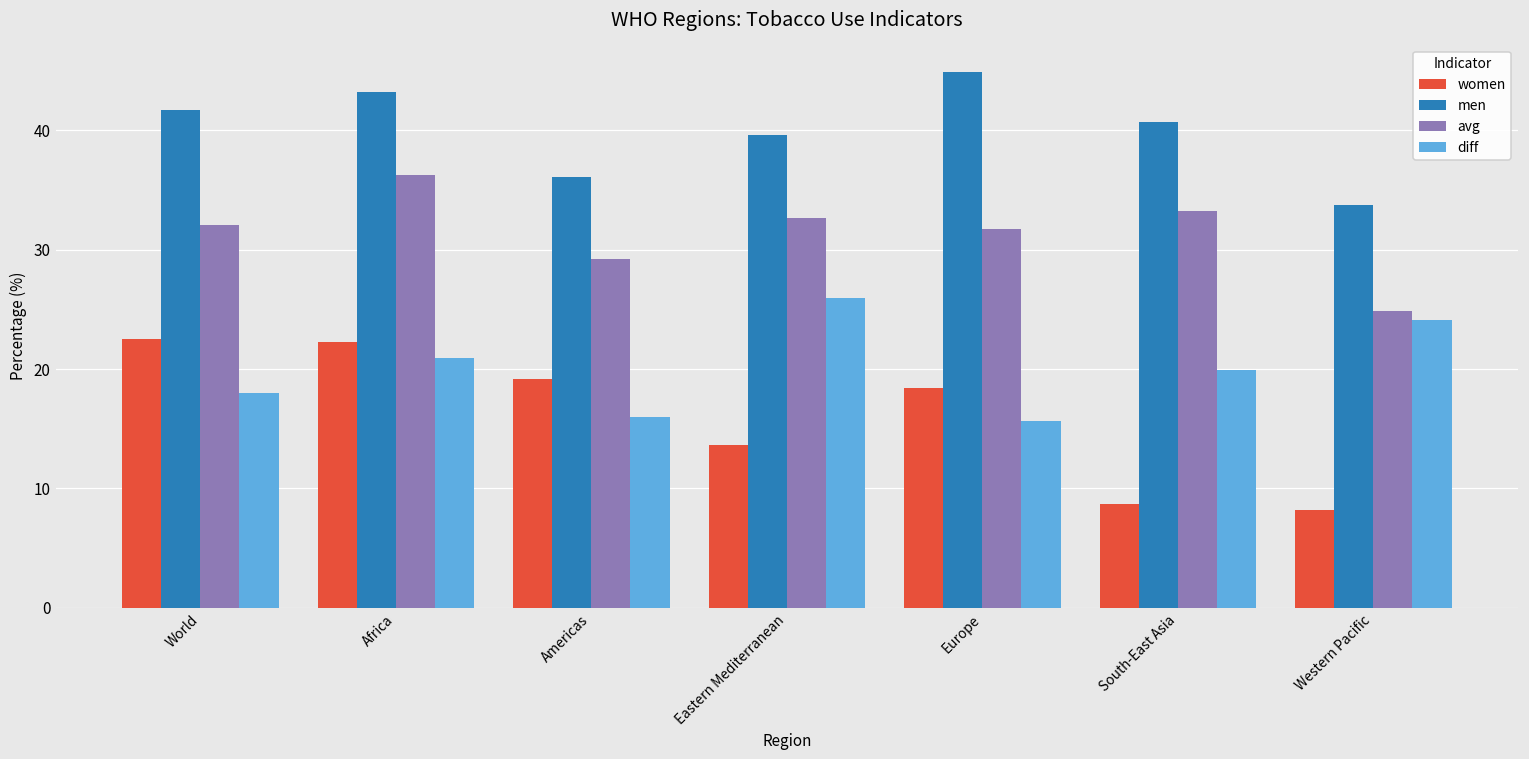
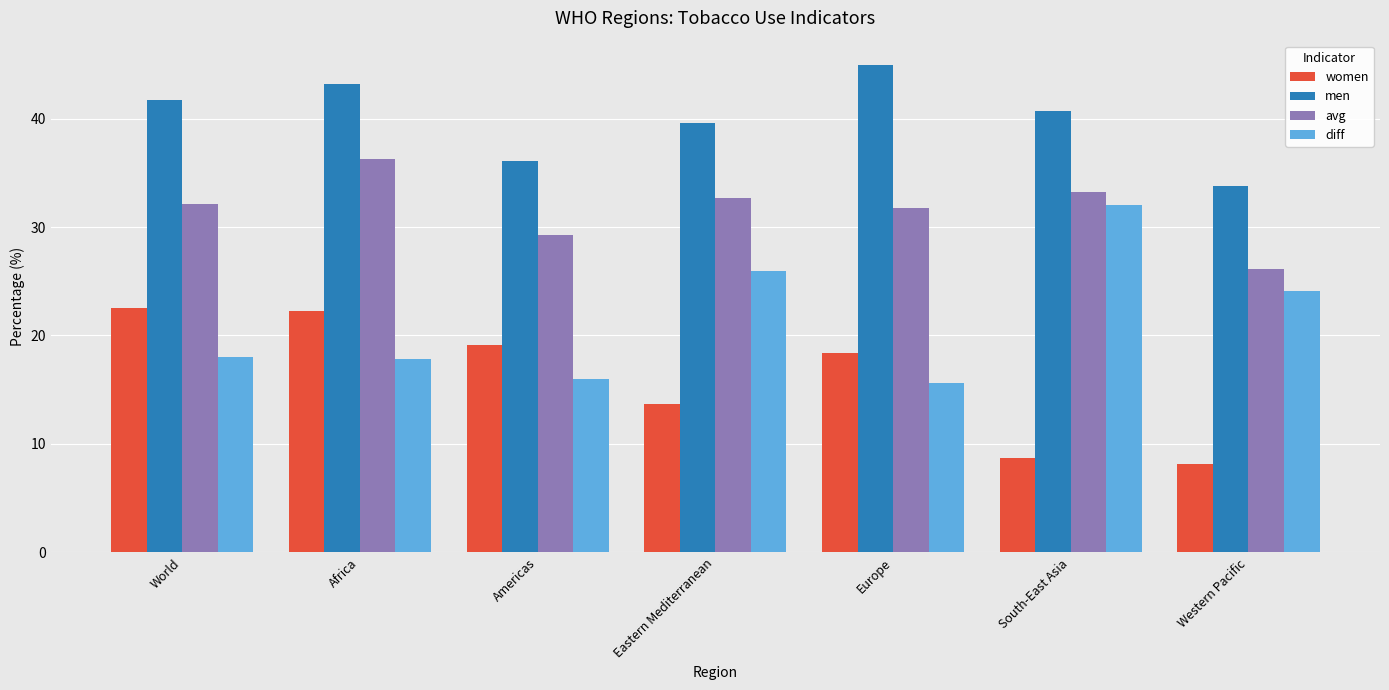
diff, Africa: 20.9 -> 17.8
diff, South-East Asia: 19.9 -> 32.1
avg, Western Pacific: 24.8 -> 26.1
